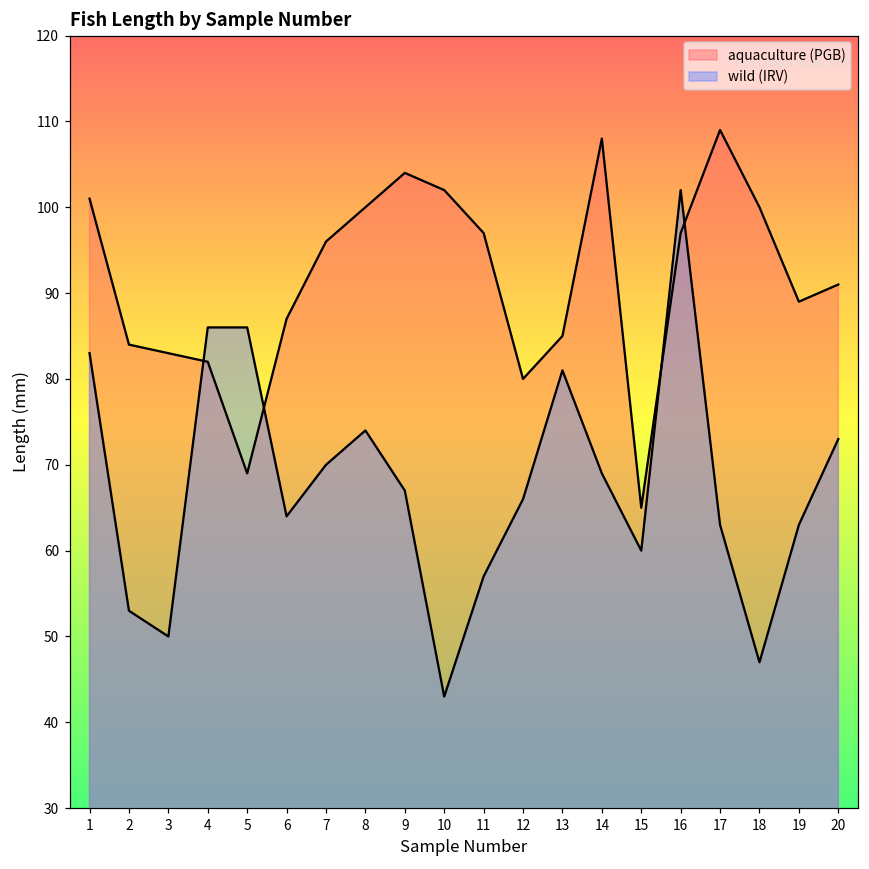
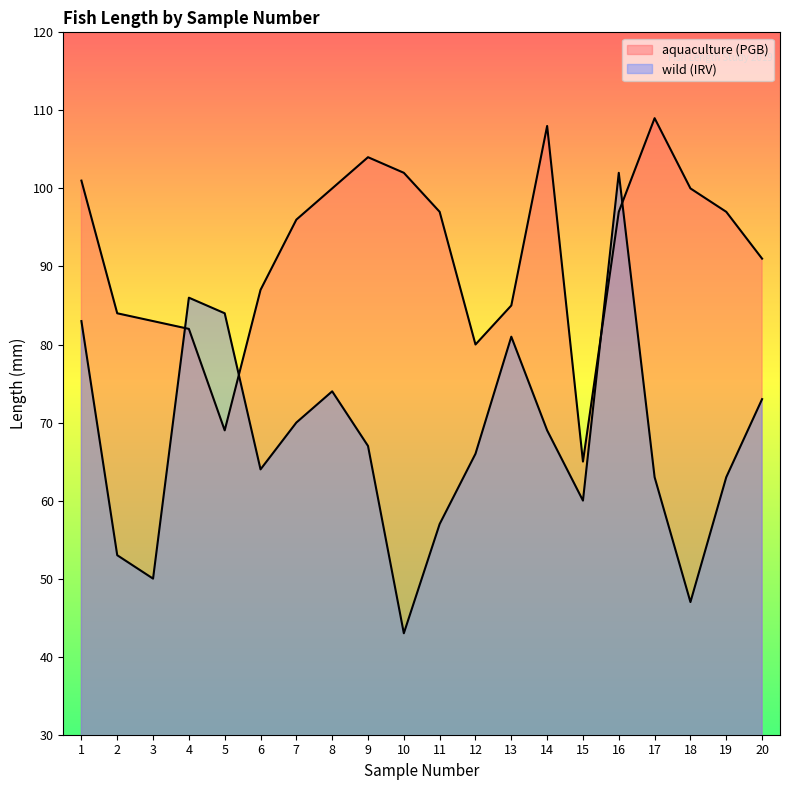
wild (IRV), 5: 86 -> 84
aquaculture (PGB), 19: 89 -> 97
